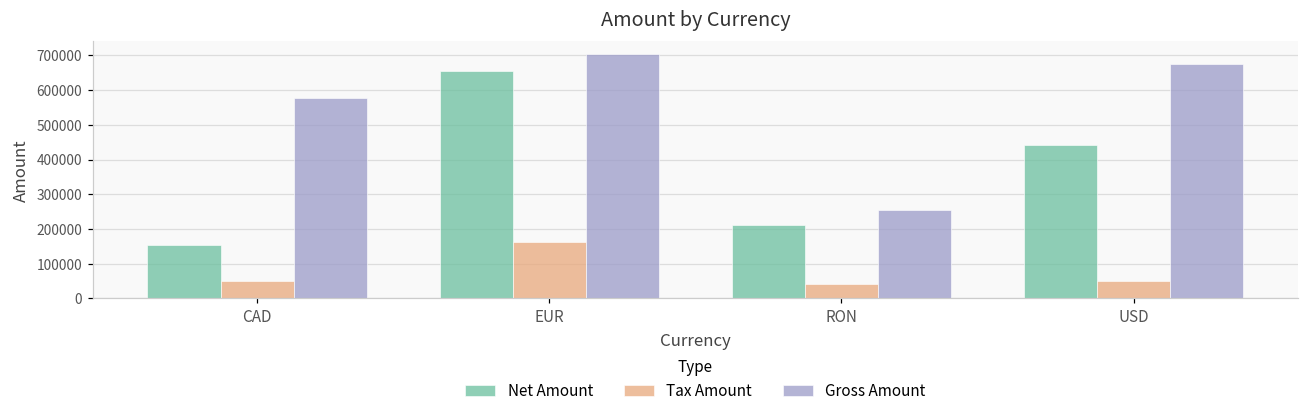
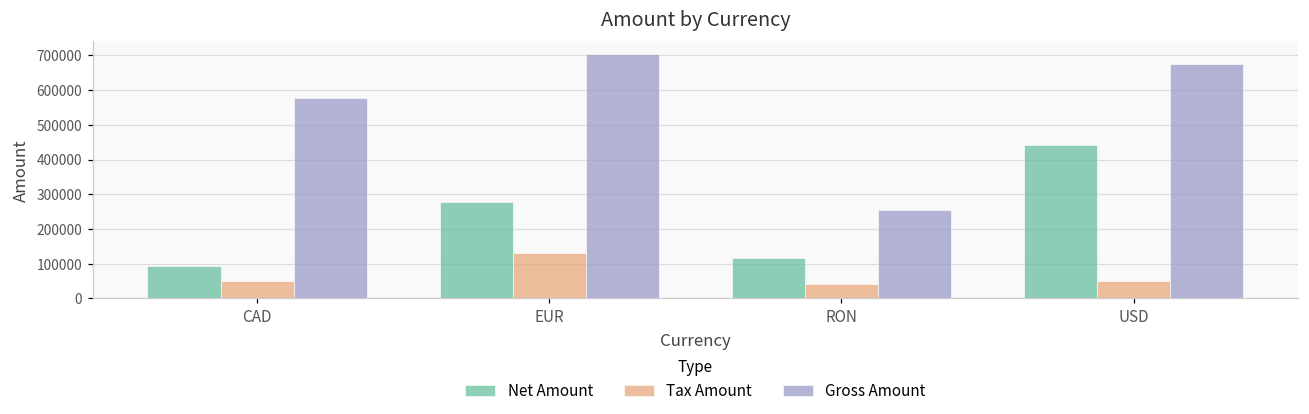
Net Amount, CAD: 150000 -> 90000
Net Amount, EUR: 650000 -> 280000
Tax Amount, EUR: 160000 -> 130000
Net Amount, RON: 210000 -> 120000
